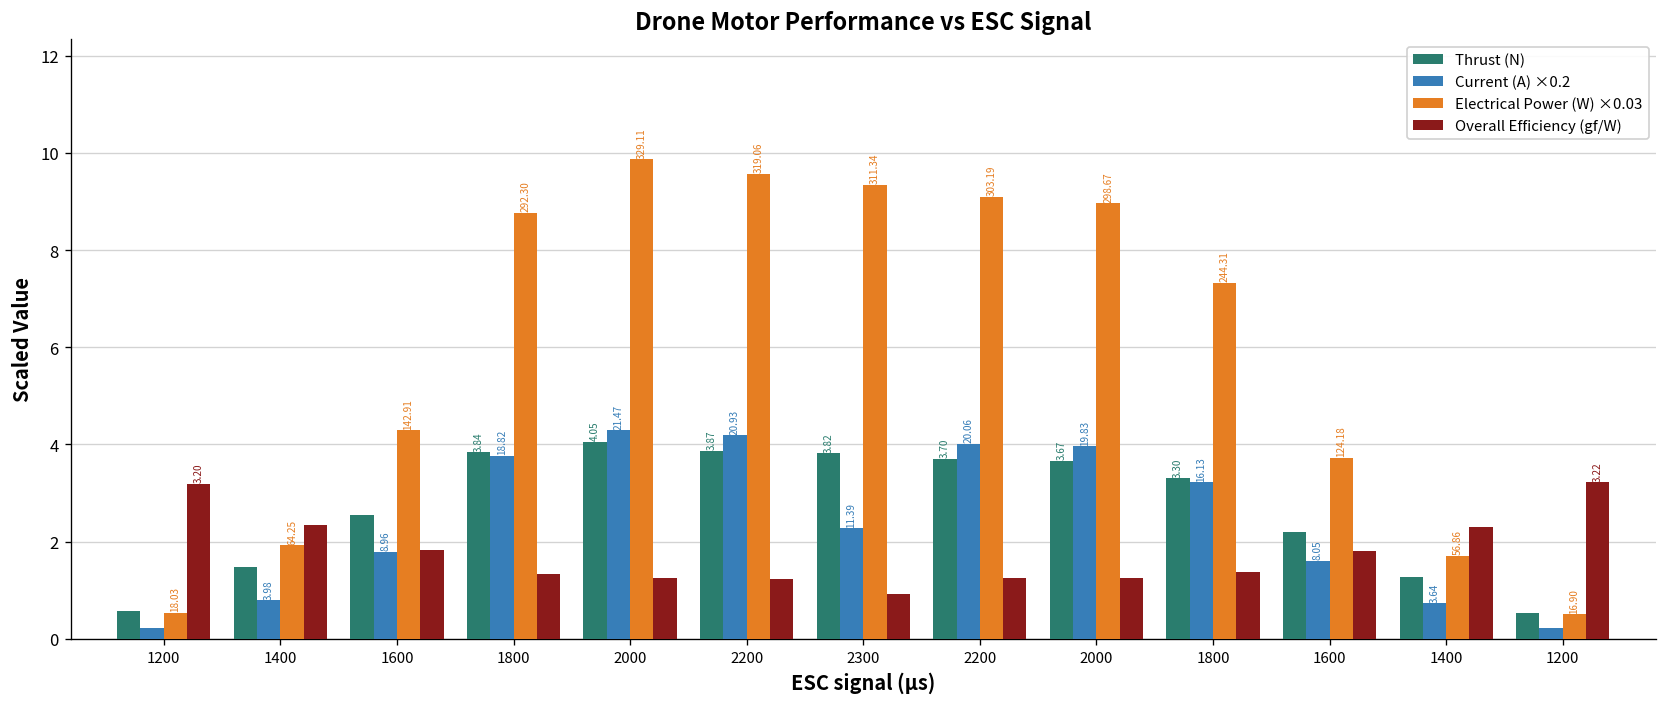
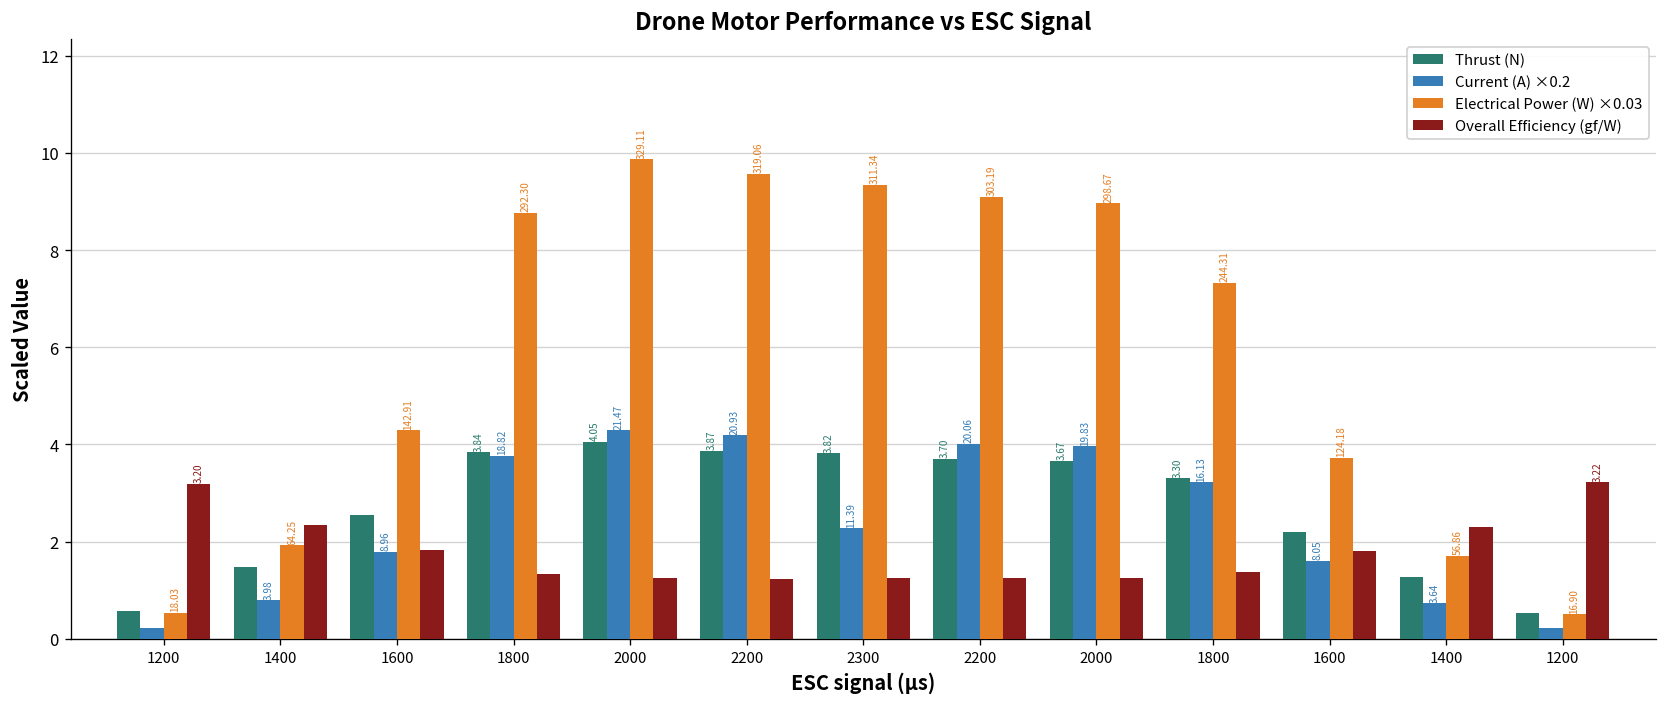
Overall Efficiency (gf/W), 2300: 0.9 -> 1.3
